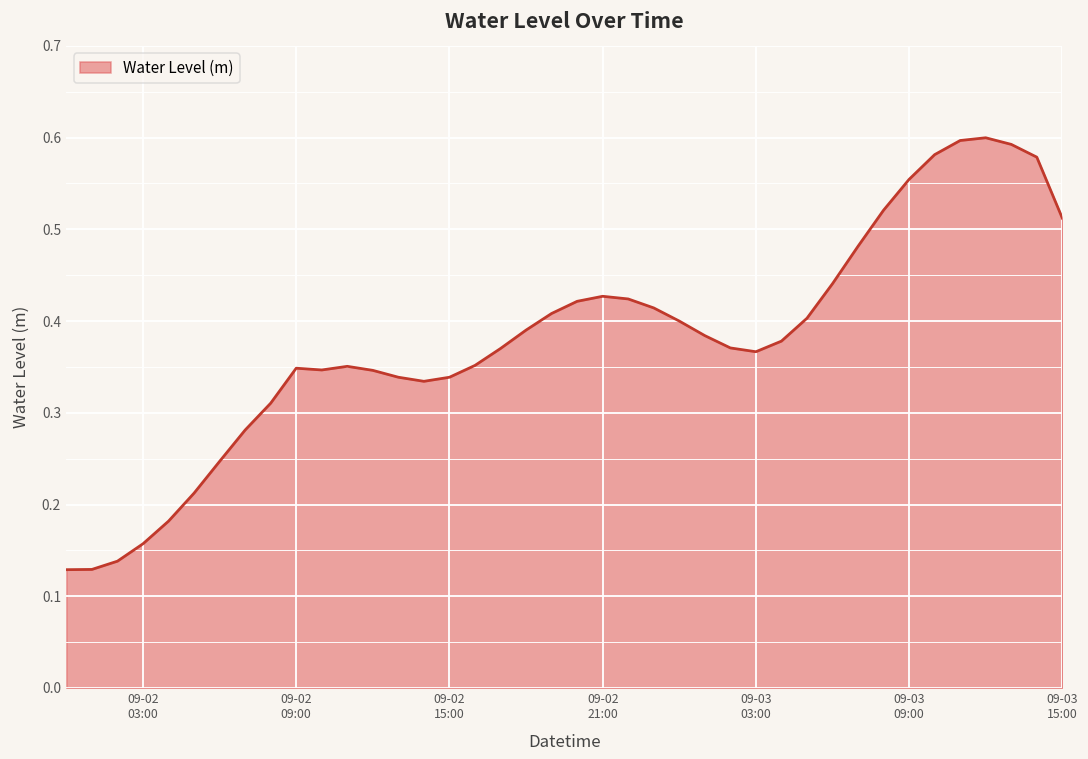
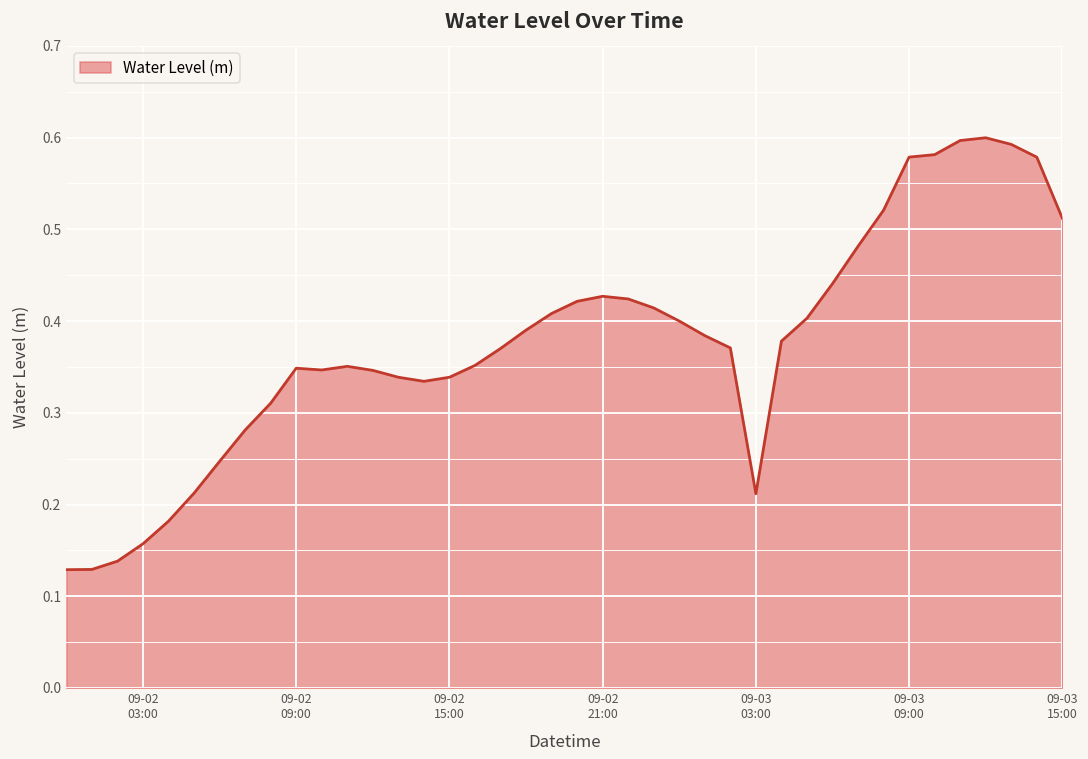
09-03 03:00: 0.37 -> 0.21
09-03 09:00: 0.55 -> 0.58
